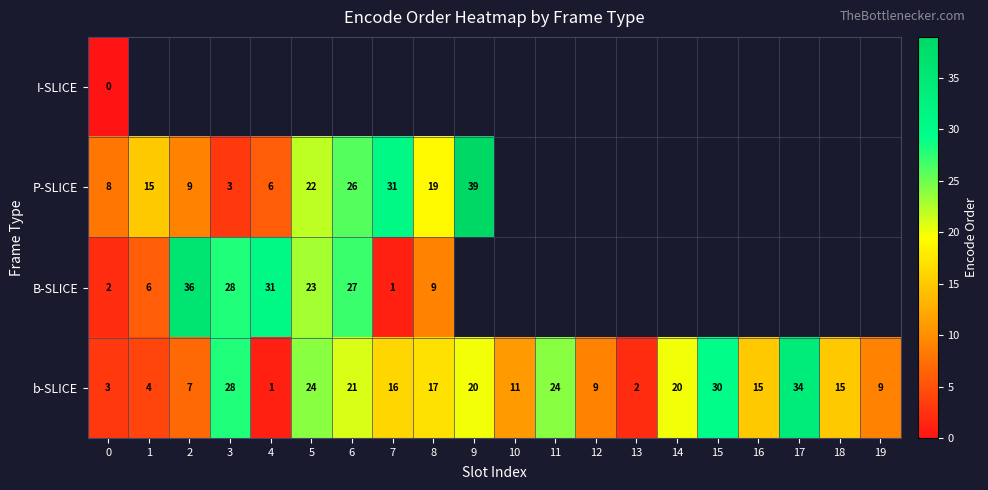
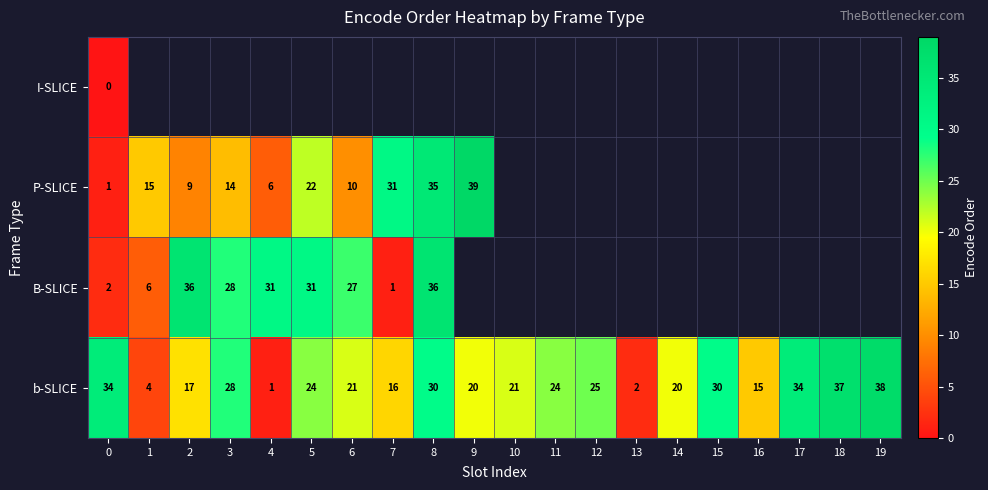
P-SLICE, 0: 8 -> 1
P-SLICE, 3: 3 -> 14
P-SLICE, 6: 26 -> 10
P-SLICE, 8: 19 -> 35
B-SLICE, 5: 23 -> 31
B-SLICE, 8: 9 -> 36
b-SLICE, 0: 3 -> 34
b-SLICE, 2: 7 -> 17
b-SLICE, 8: 17 -> 30
b-SLICE, 10: 11 -> 21
b-SLICE, 12: 9 -> 25
b-SLICE, 18: 15 -> 37
b-SLICE, 19: 9 -> 38
